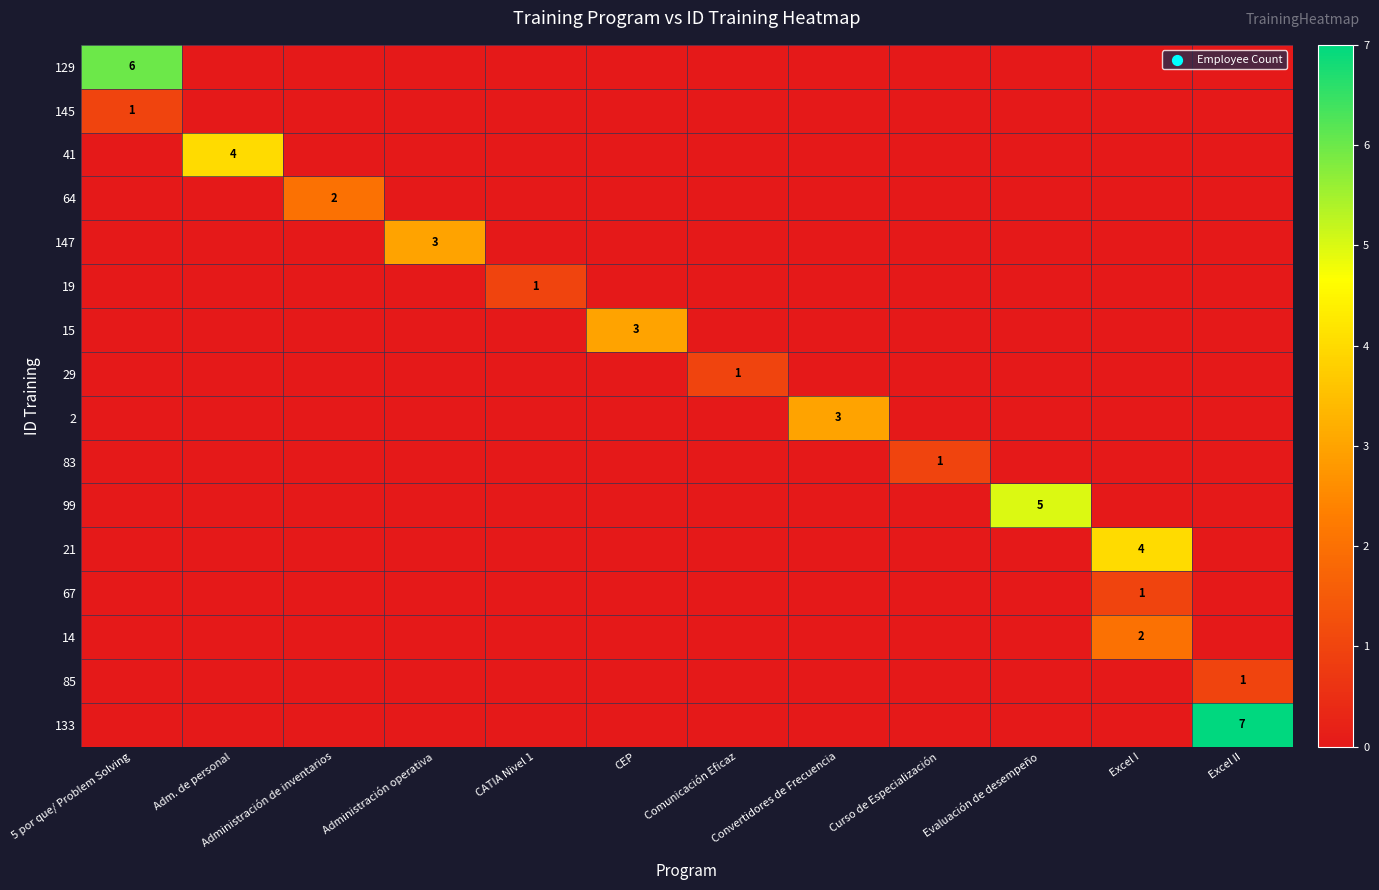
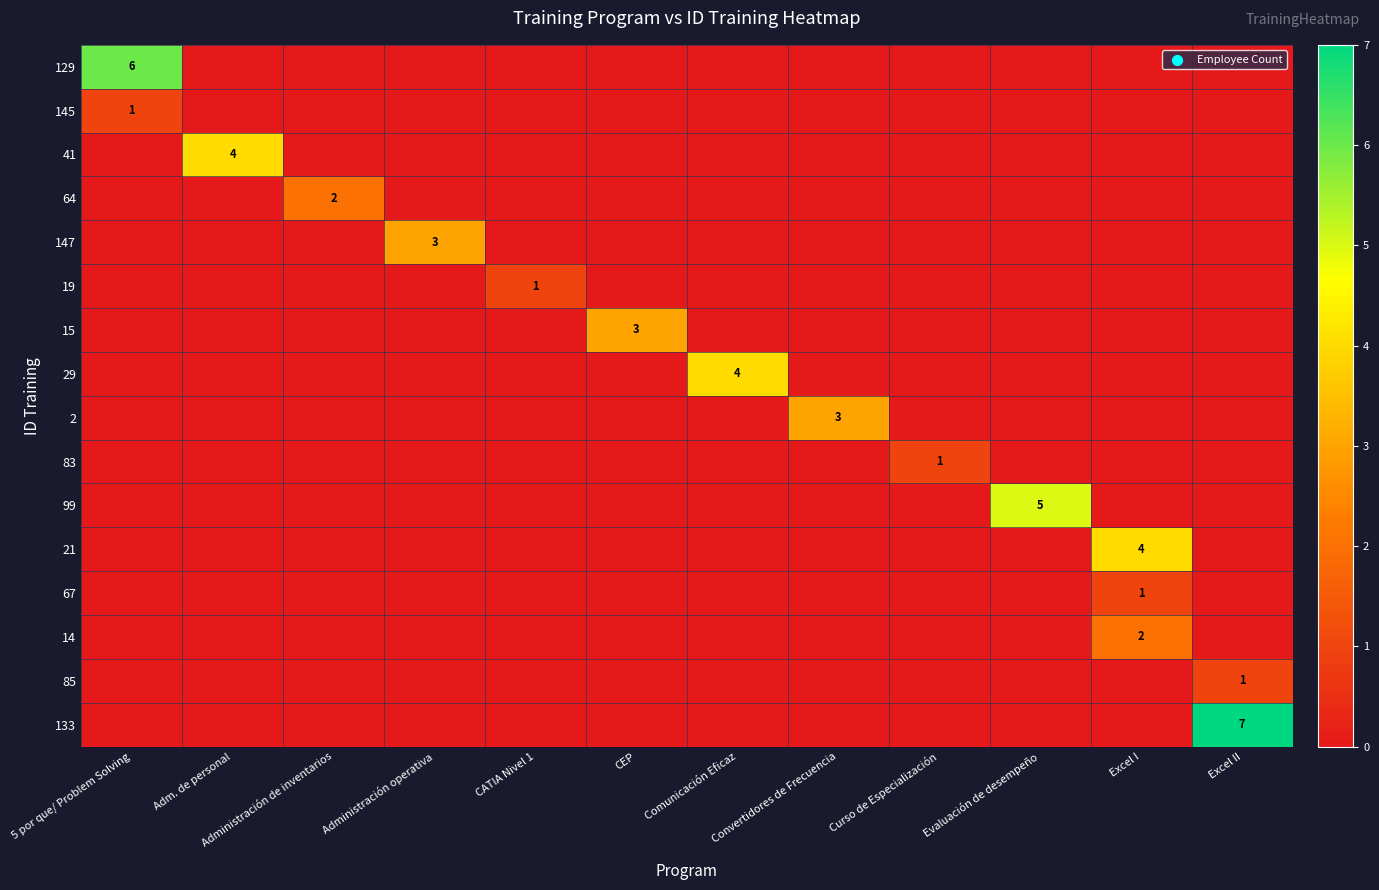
29, Comunicación Eficaz: 1 -> 4
